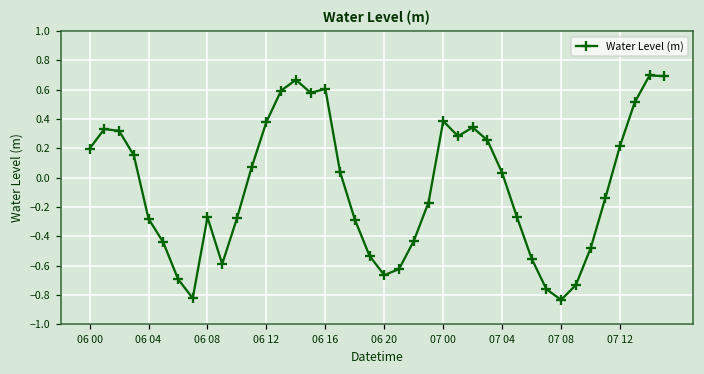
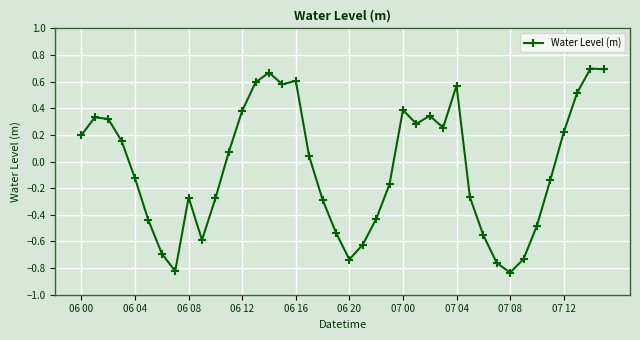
06 04: -0.28 -> -0.13
06 20: -0.67 -> -0.74
07 04: 0.03 -> 0.57
